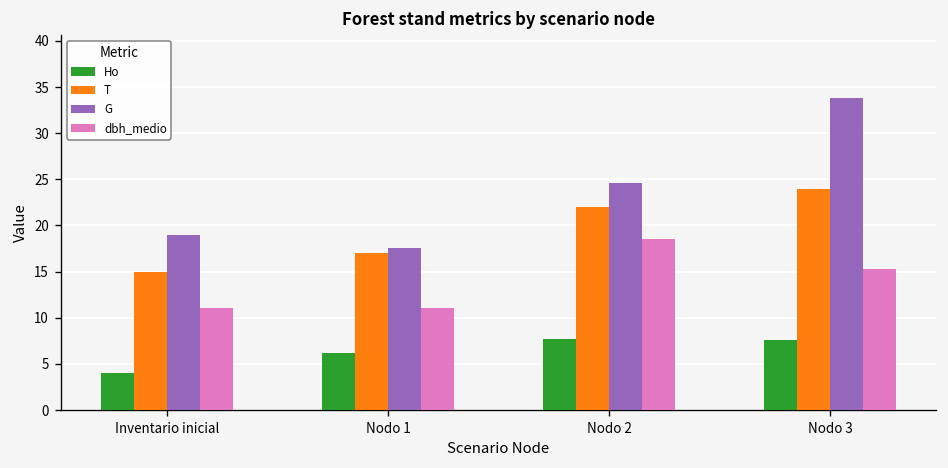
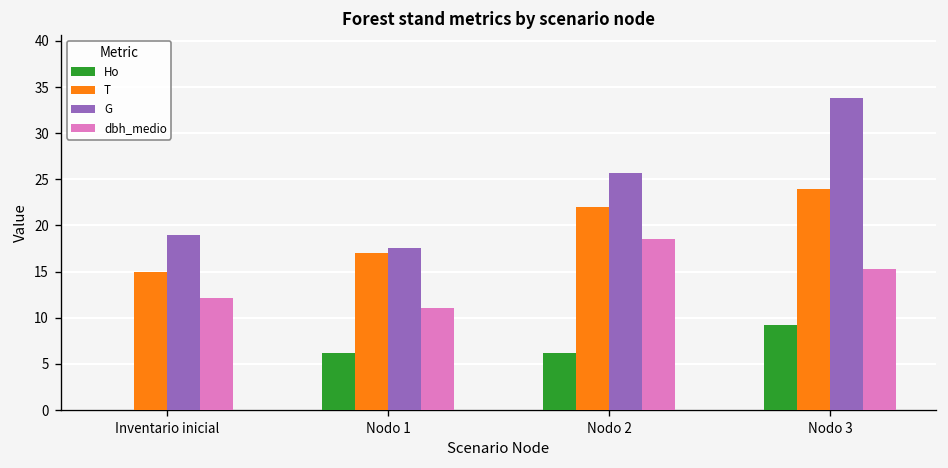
Ho, Inventario inicial: 4 -> 0
dbh_medio, Inventario inicial: 11 -> 12
Ho, Nodo 2: 8 -> 6
G, Nodo 2: 25 -> 26
Ho, Nodo 3: 8 -> 9
